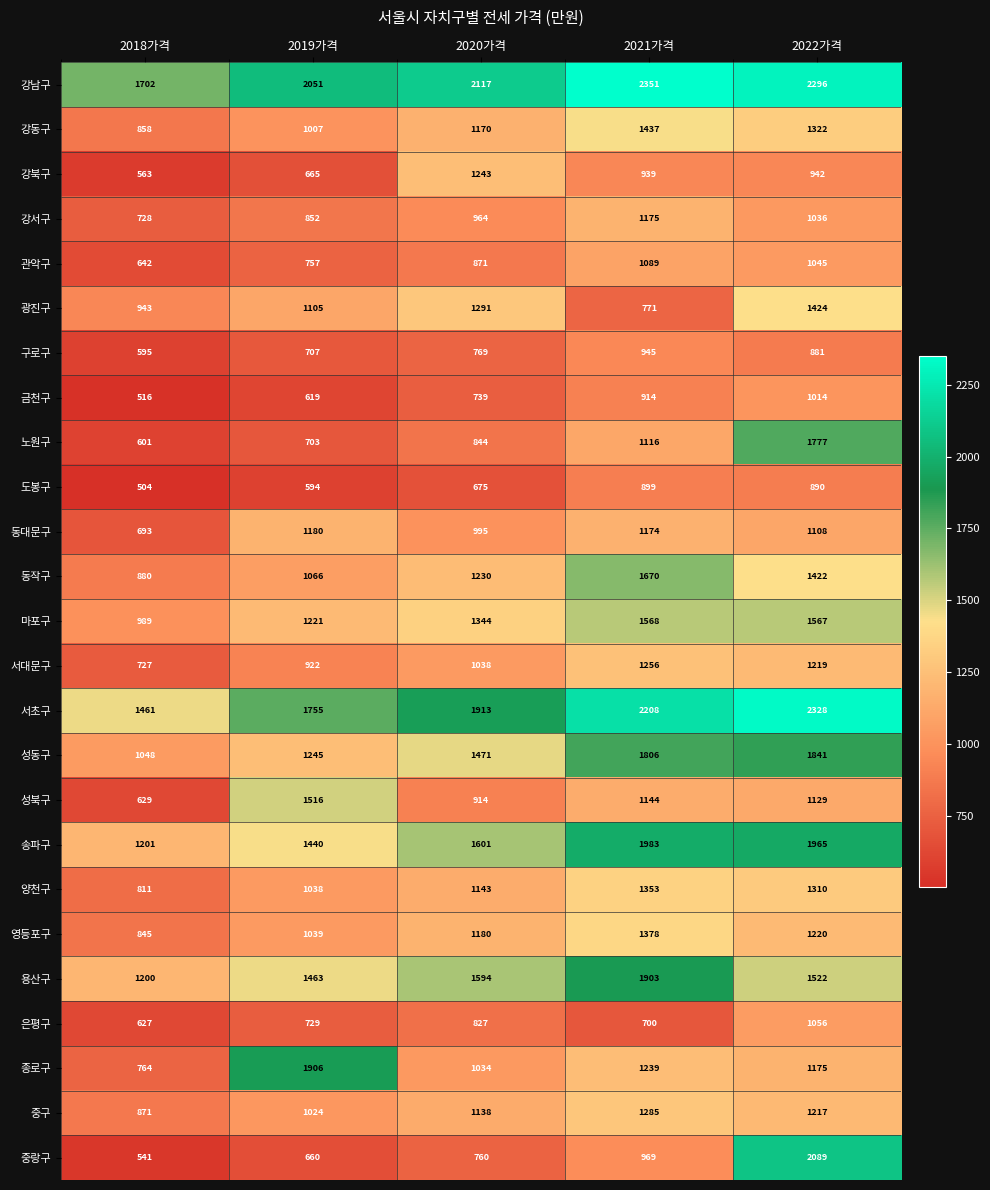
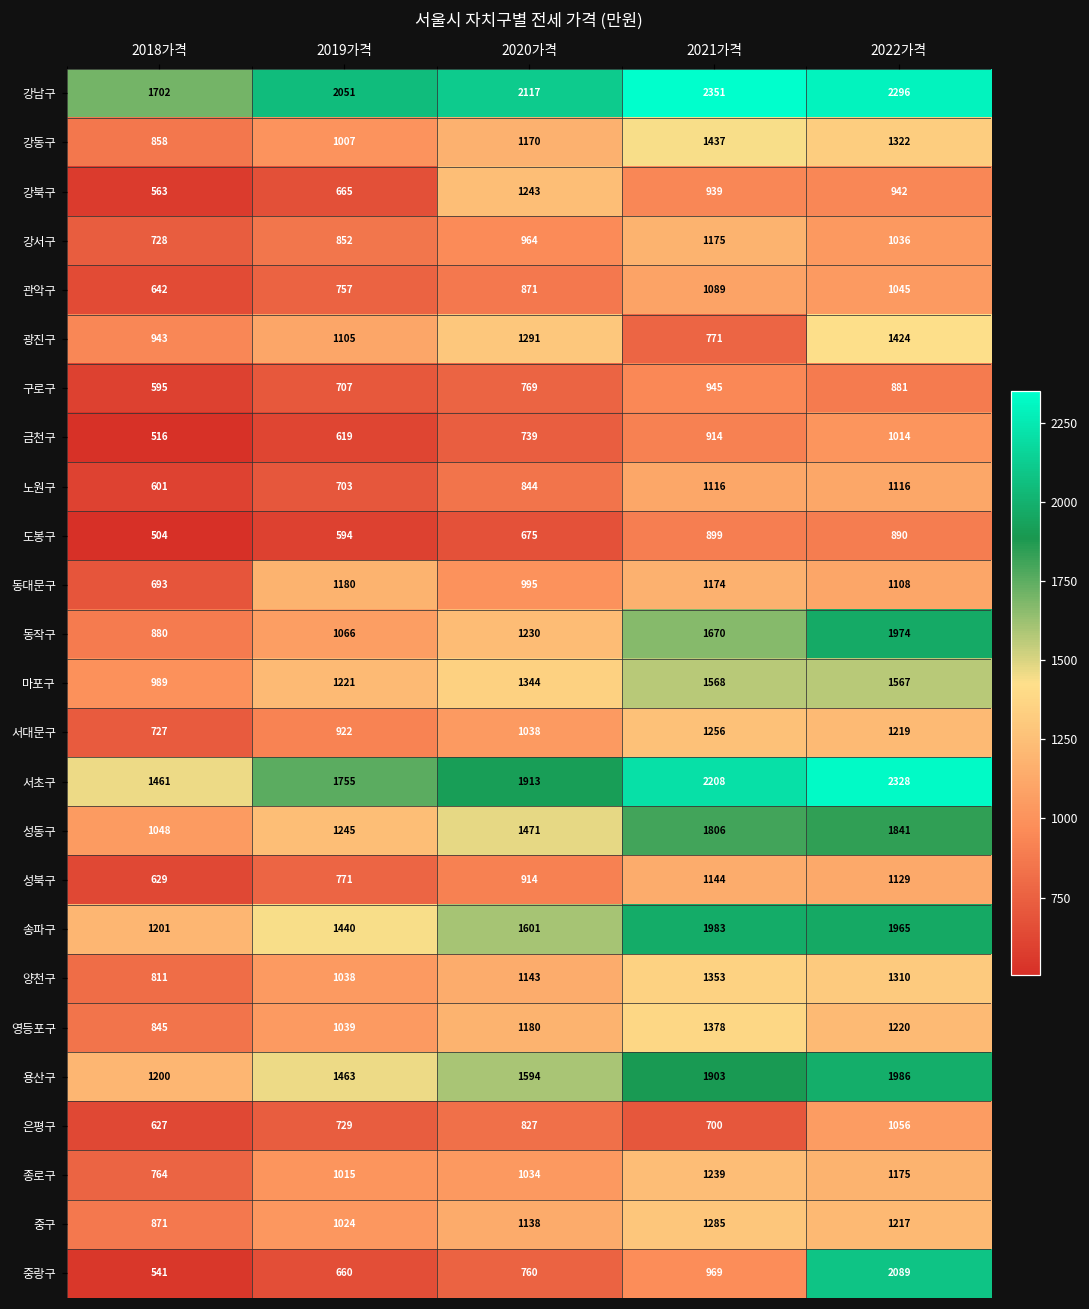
노원구, 2022가격: 1777 -> 1116
동작구, 2022가격: 1422 -> 1974
성북구, 2019가격: 1516 -> 771
용산구, 2022가격: 1522 -> 1986
종로구, 2019가격: 1906 -> 1015
